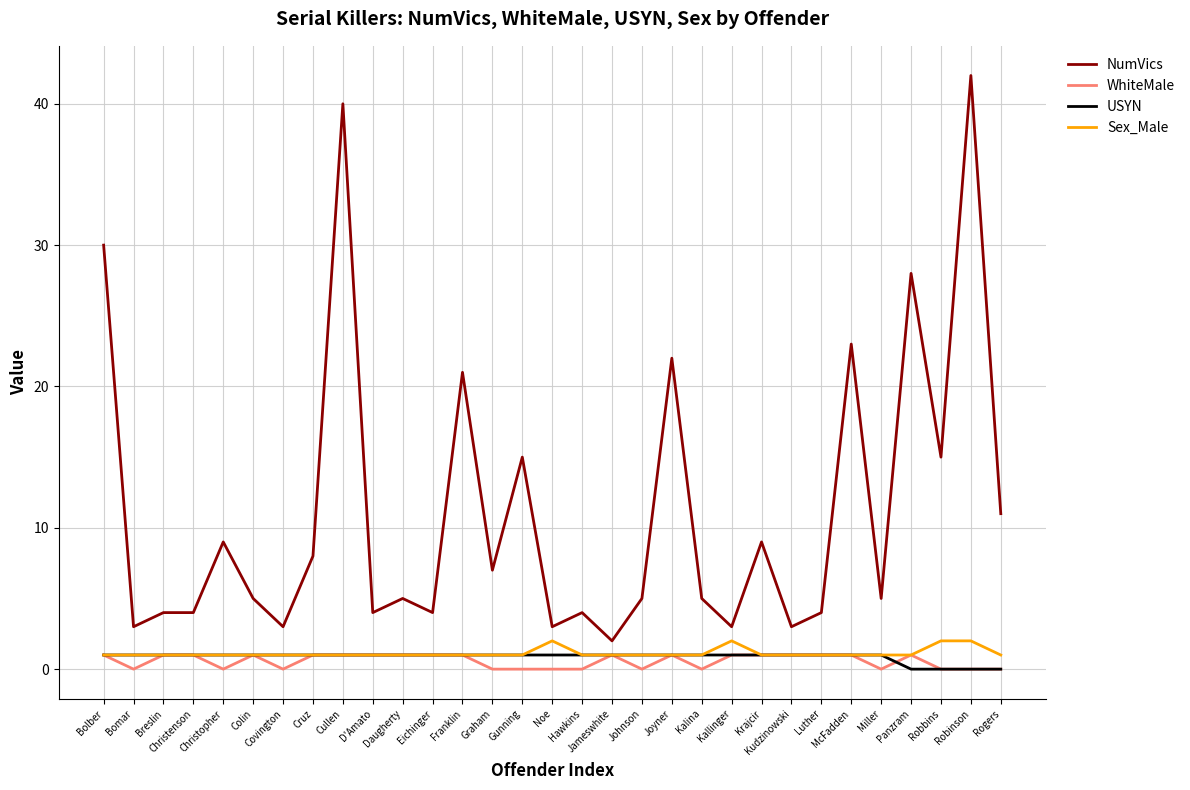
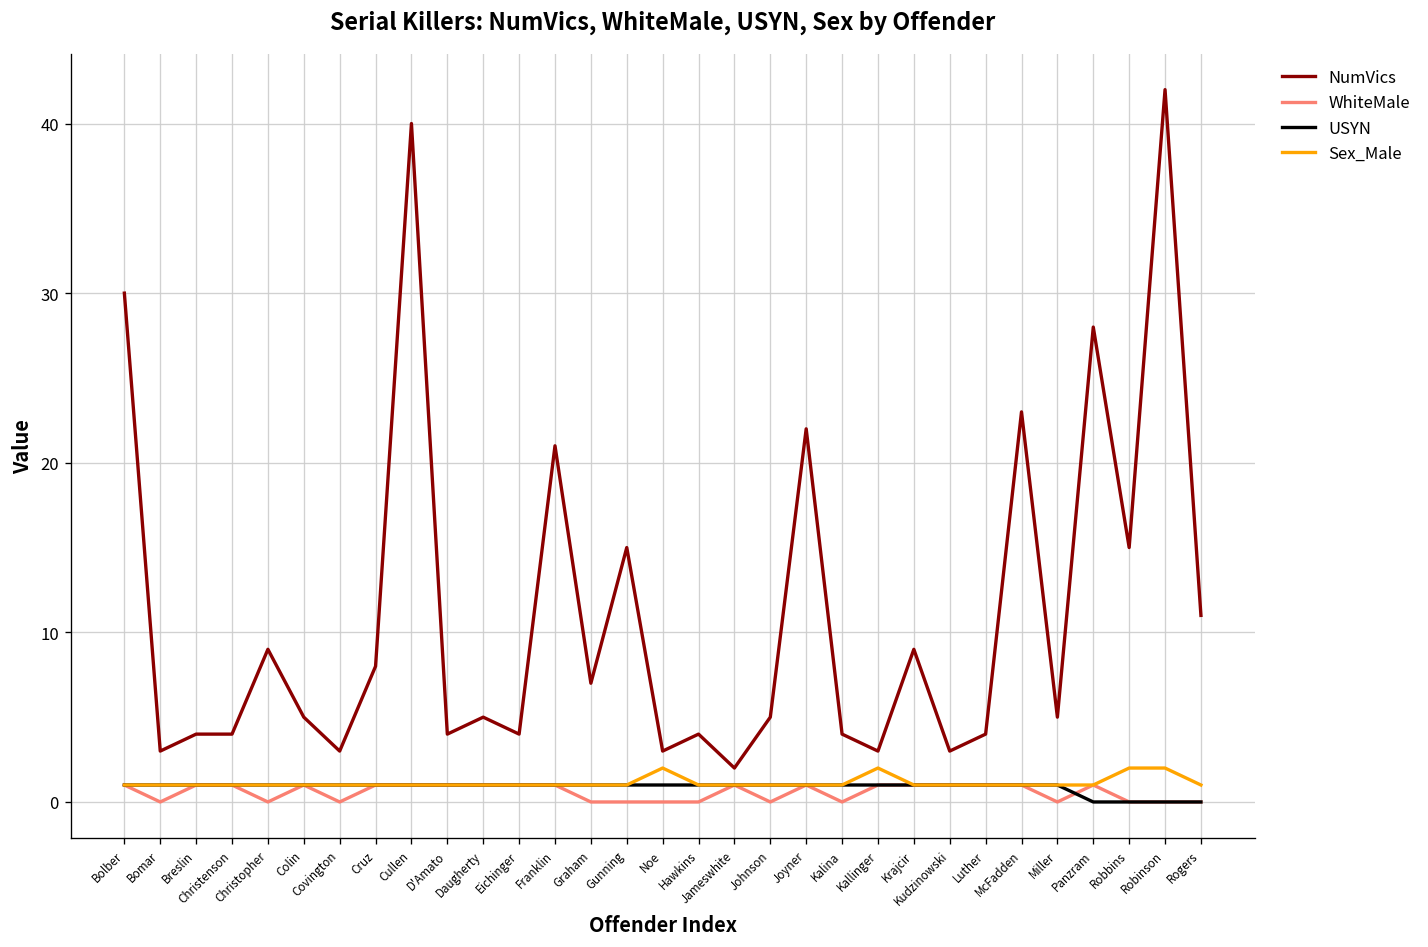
NumVics, Kalina: 5 -> 4
